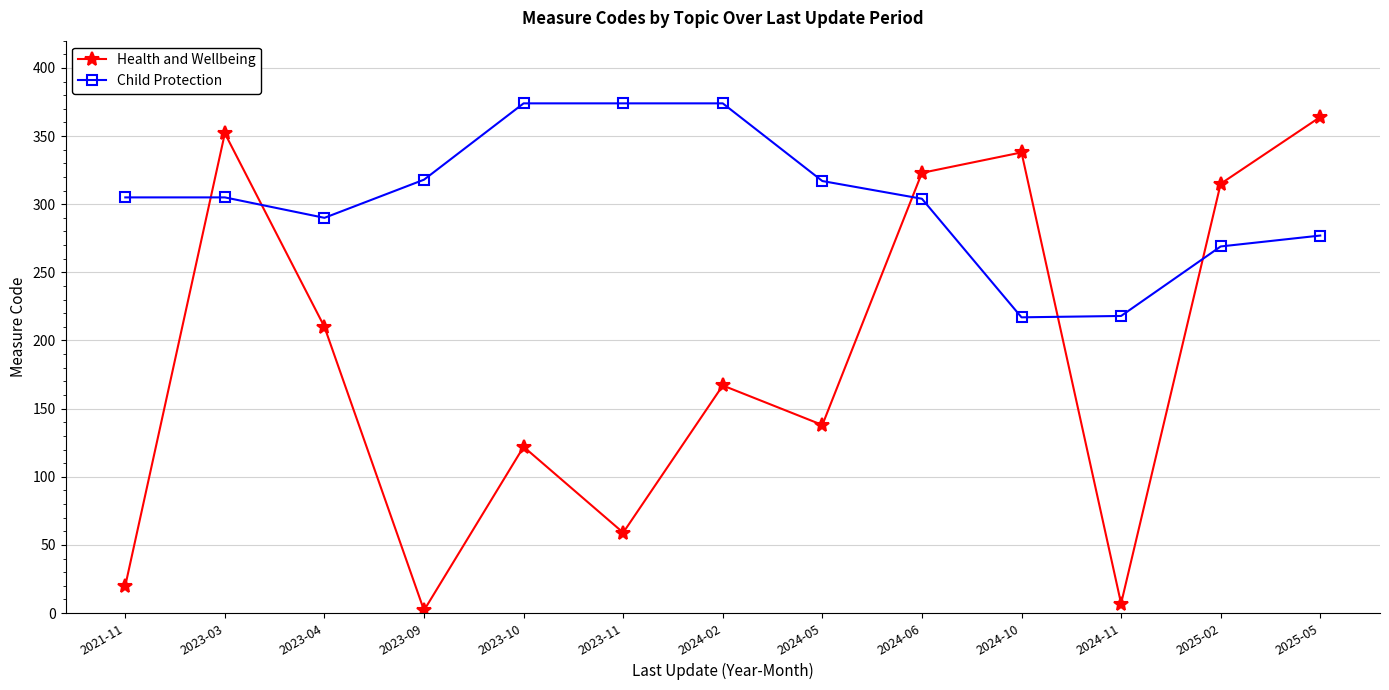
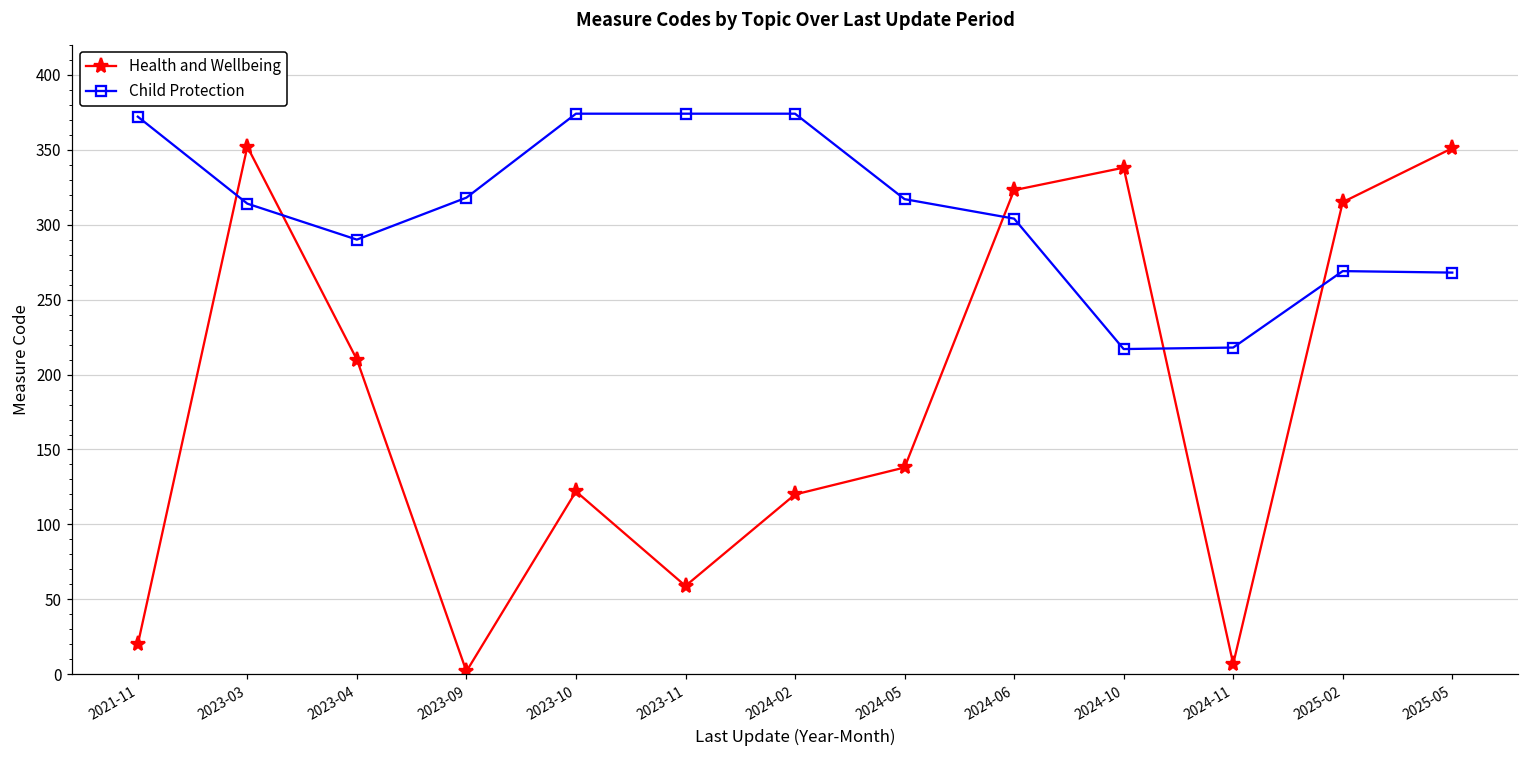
Child Protection, 2021-11: 305 -> 372
Child Protection, 2023-03: 305 -> 314
Health and Wellbeing, 2024-02: 167 -> 120
Health and Wellbeing, 2025-05: 364 -> 351
Child Protection, 2025-05: 277 -> 268
